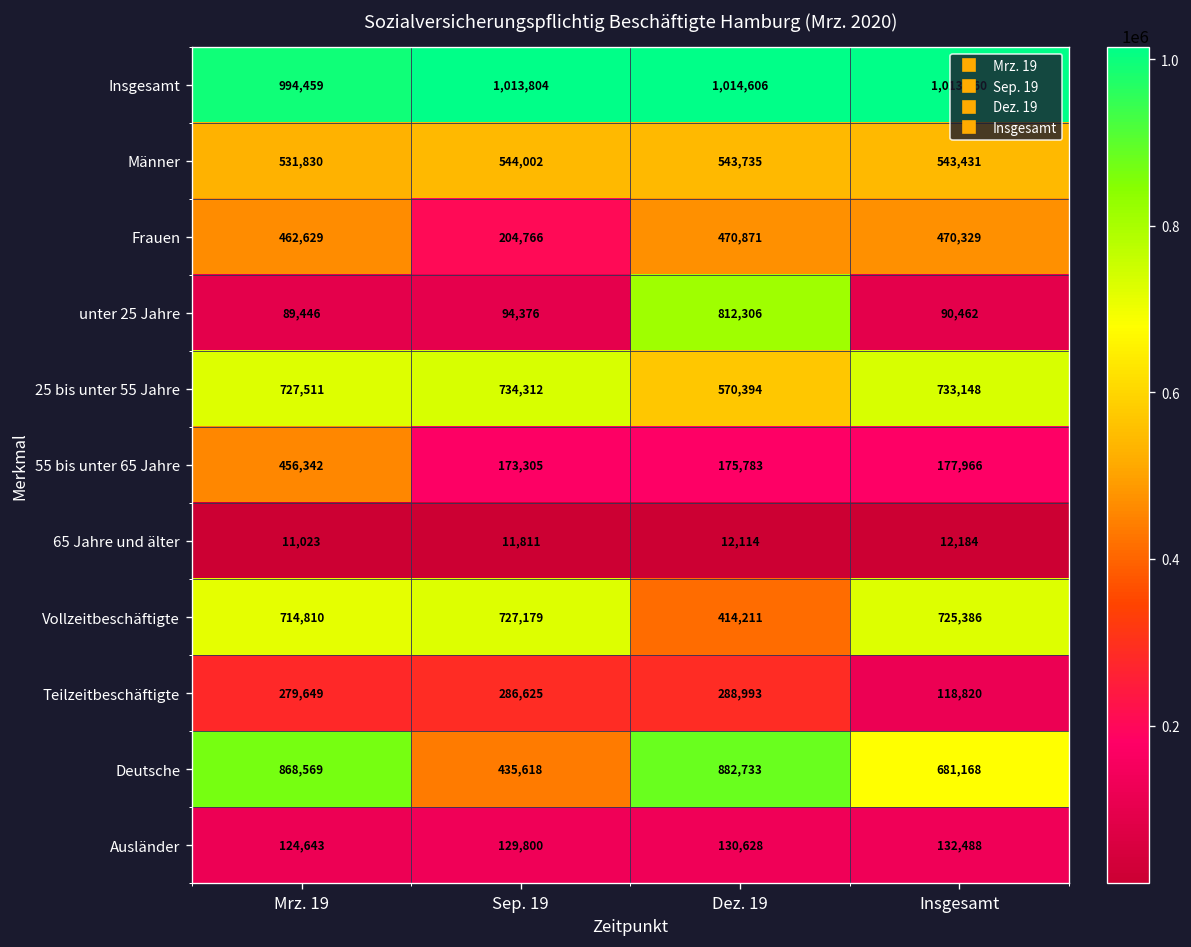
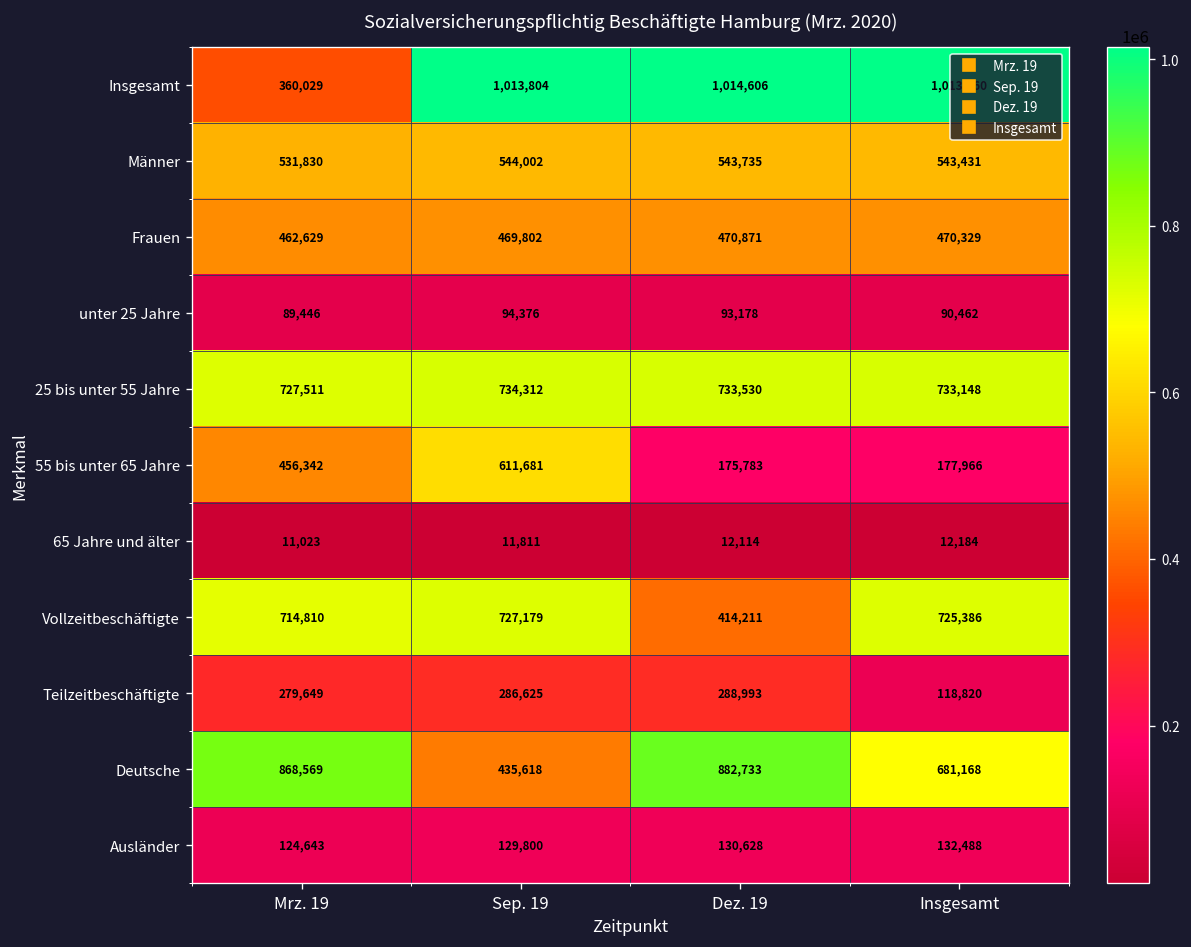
Insgesamt, Mrz. 19: 994,459 -> 360,029
Frauen, Sep. 19: 204,766 -> 469,802
unter 25 Jahre, Dez. 19: 812,306 -> 93,178
25 bis unter 55 Jahre, Dez. 19: 570,394 -> 733,530
55 bis unter 65 Jahre, Sep. 19: 173,305 -> 611,681
